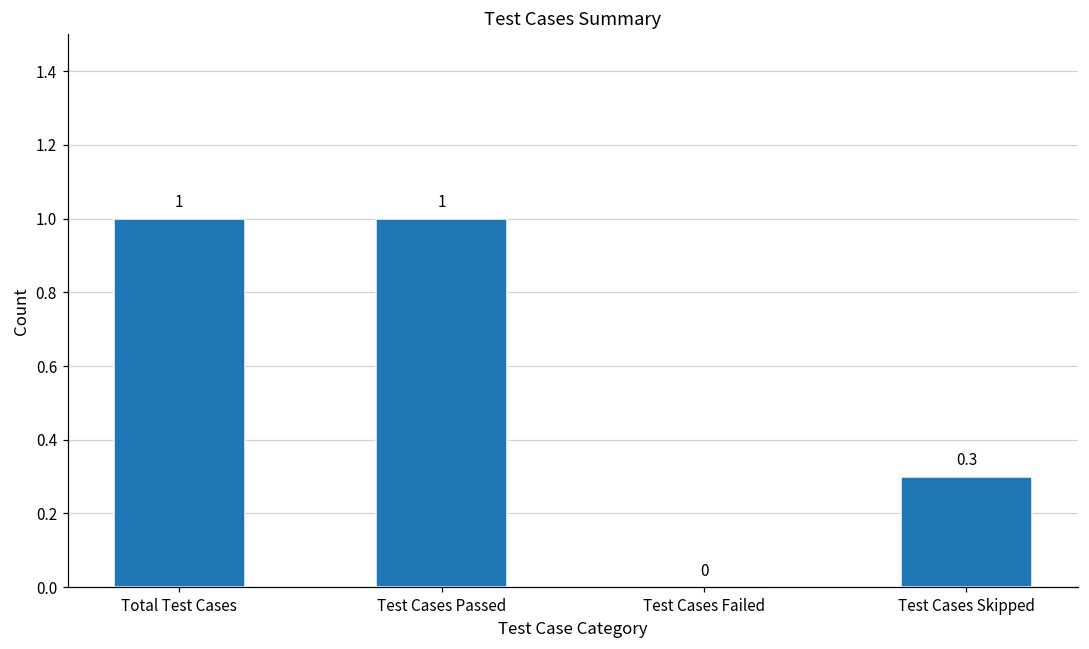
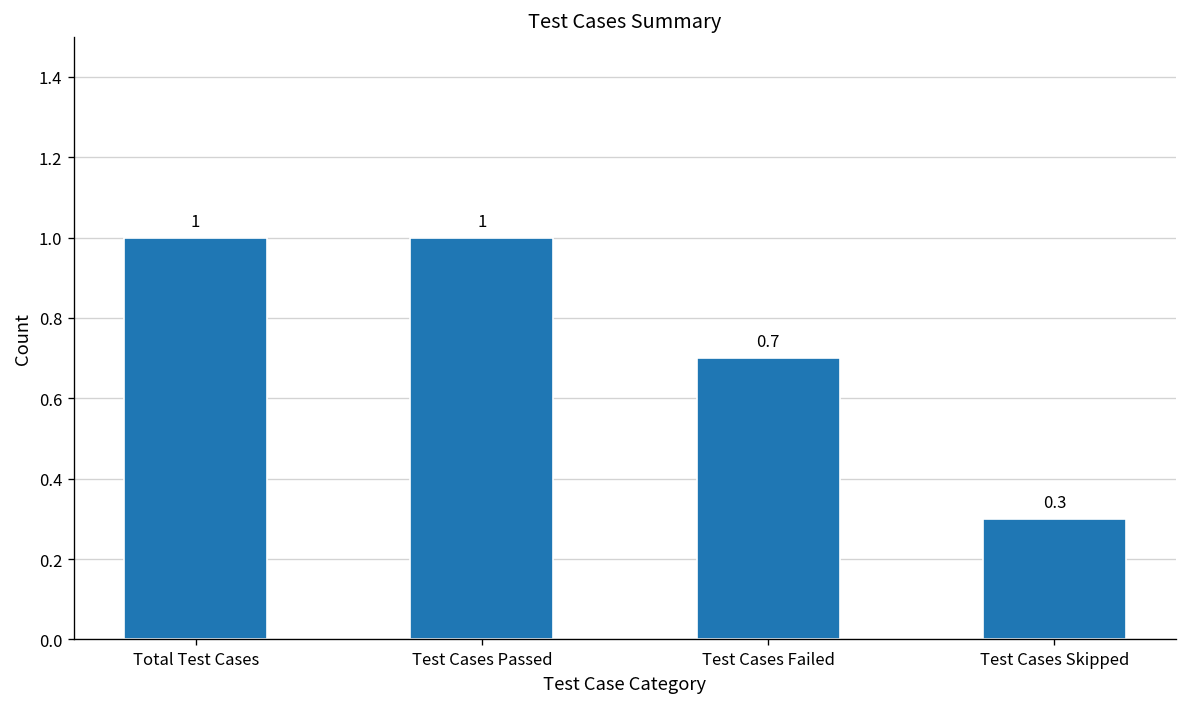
Test Cases Failed: 0 -> 0.7
